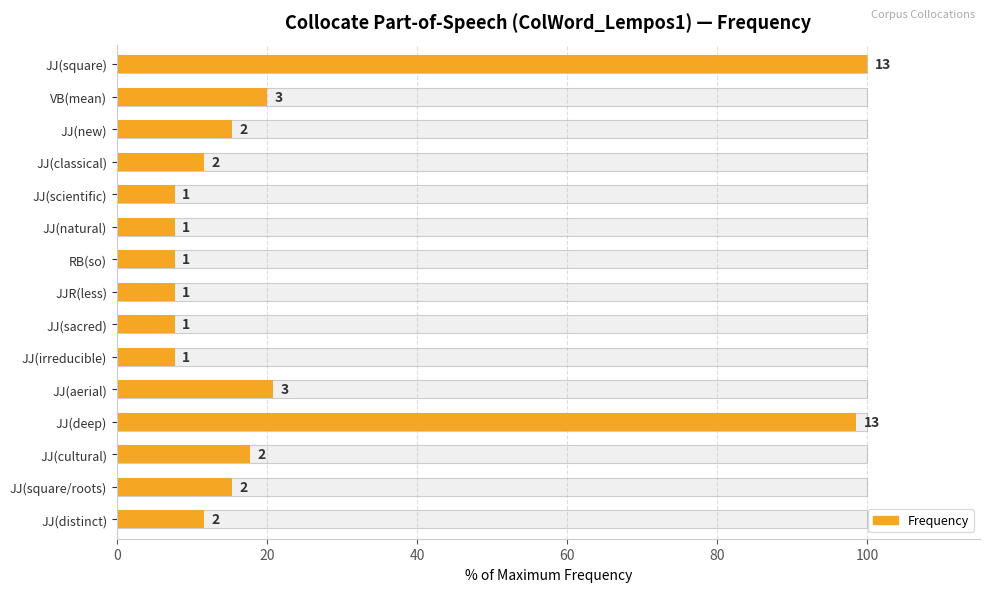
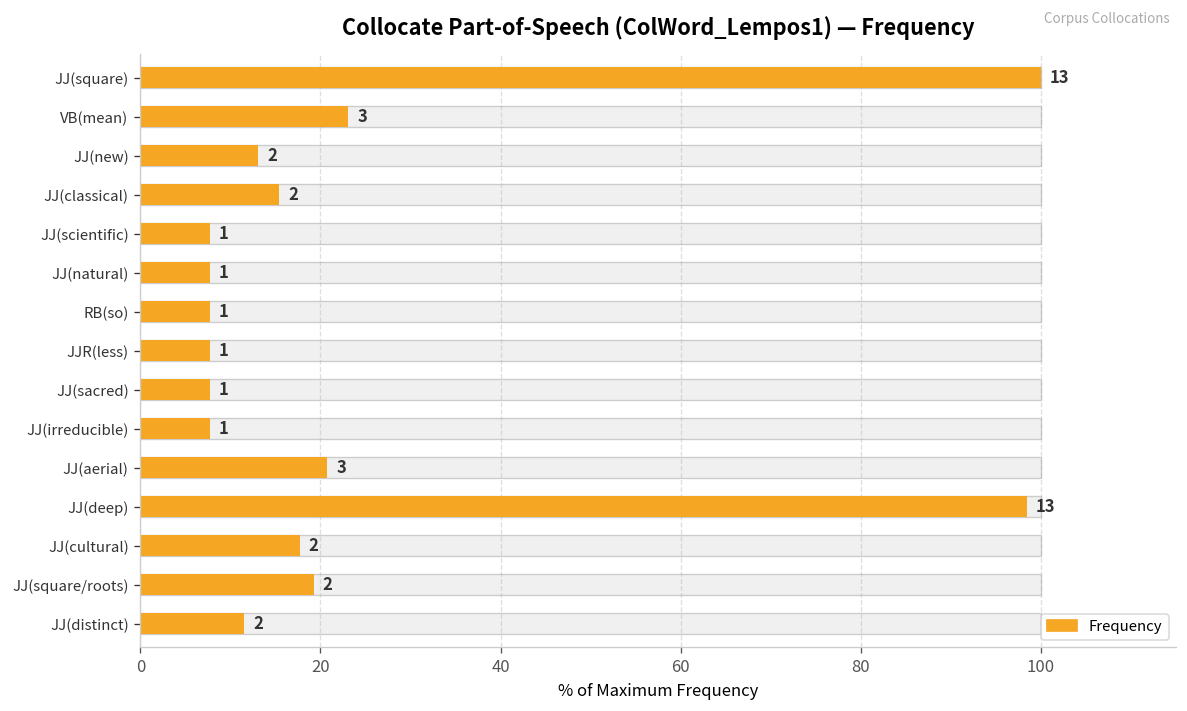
Frequency, VB(mean): 20 -> 23
Frequency, JJ(new): 15 -> 13
Frequency, JJ(classical): 12 -> 15
Frequency, JJ(square/roots): 15 -> 19
